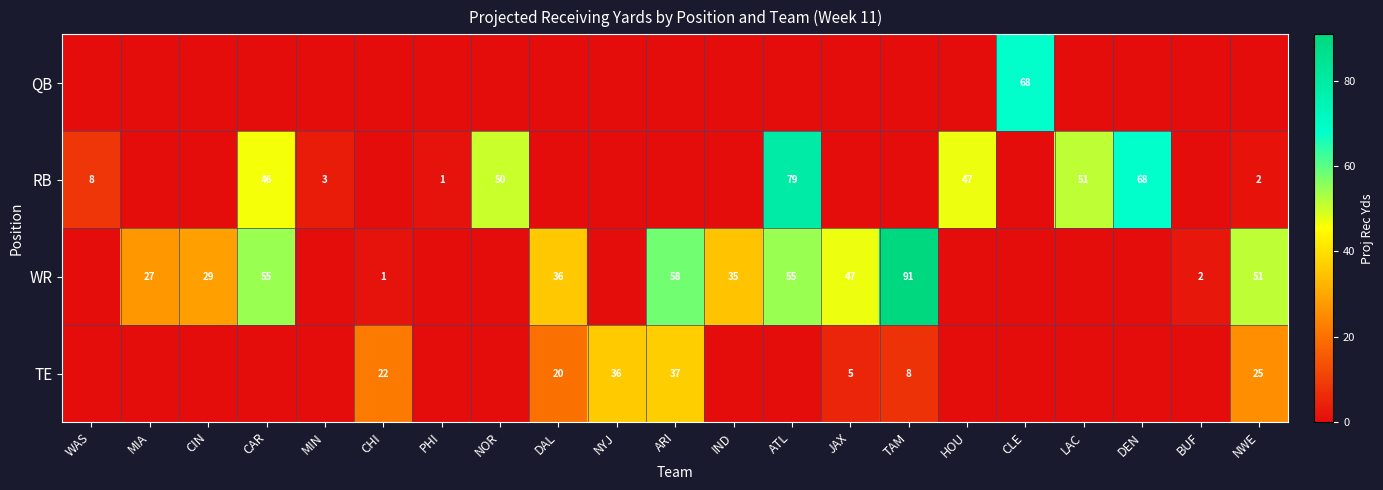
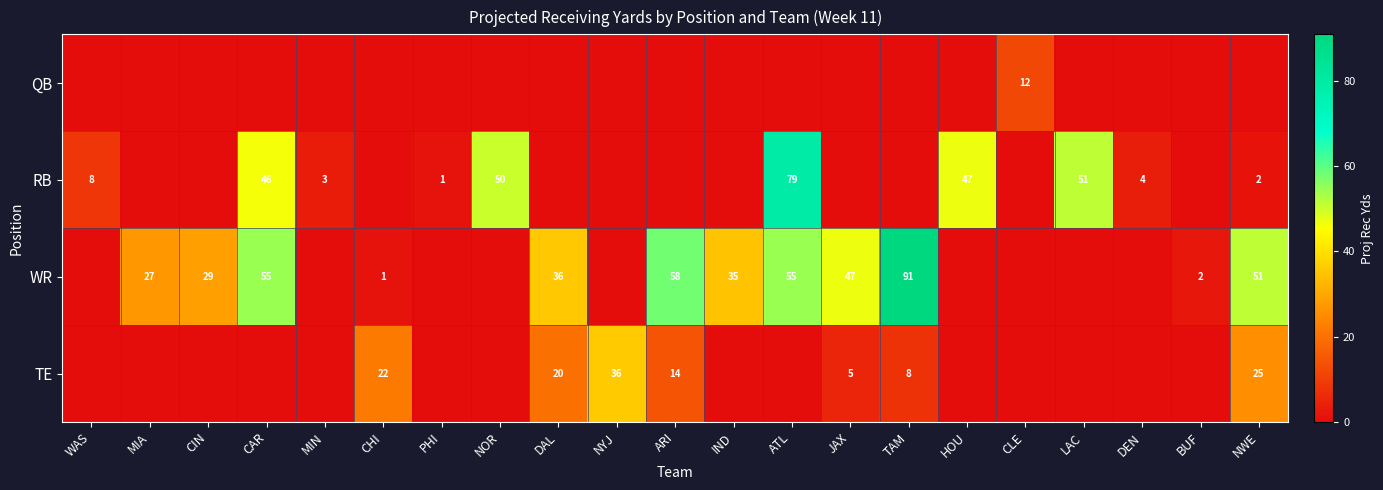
QB, CLE: 68 -> 12
RB, DEN: 68 -> 4
TE, ARI: 37 -> 14
